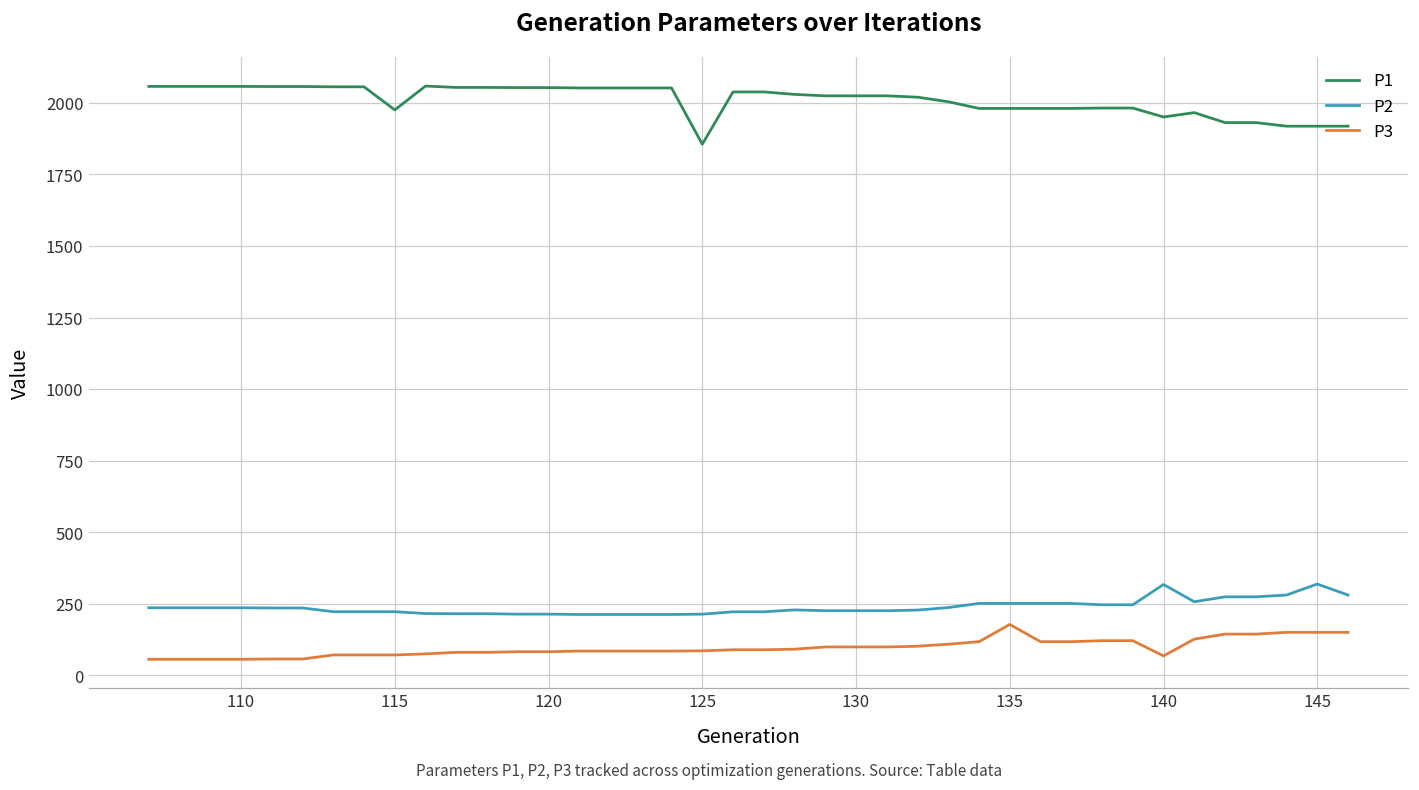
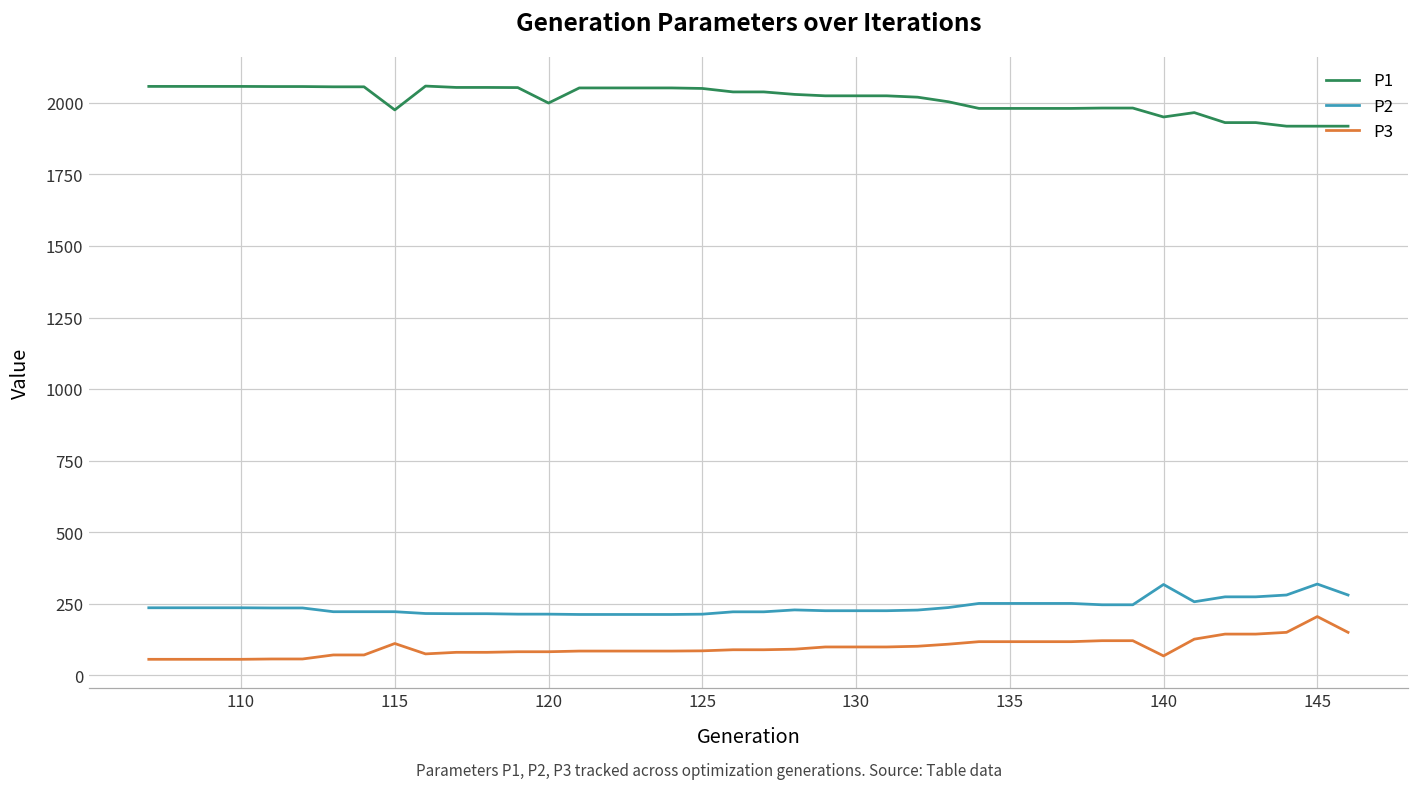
P3, 115: 70 -> 110
P1, 120: 2050 -> 2000
P1, 125: 1860 -> 2050
P3, 135: 180 -> 120
P3, 145: 150 -> 210
